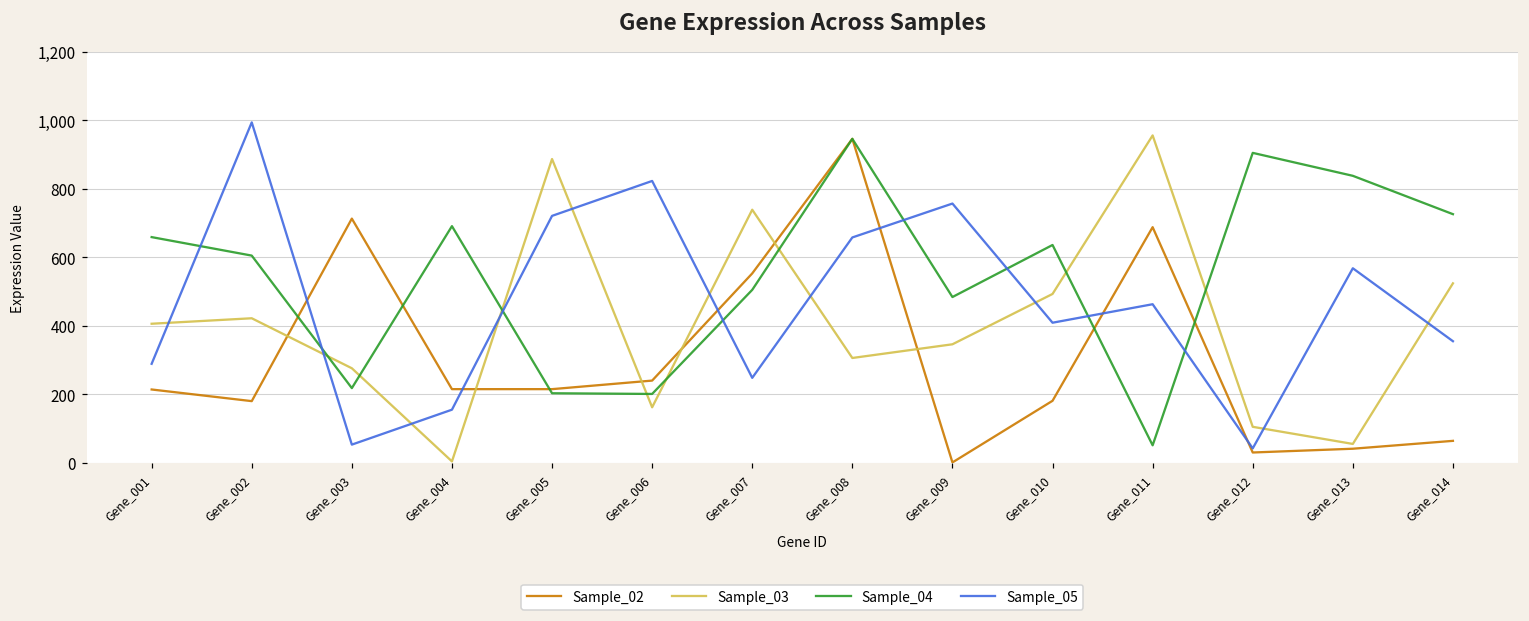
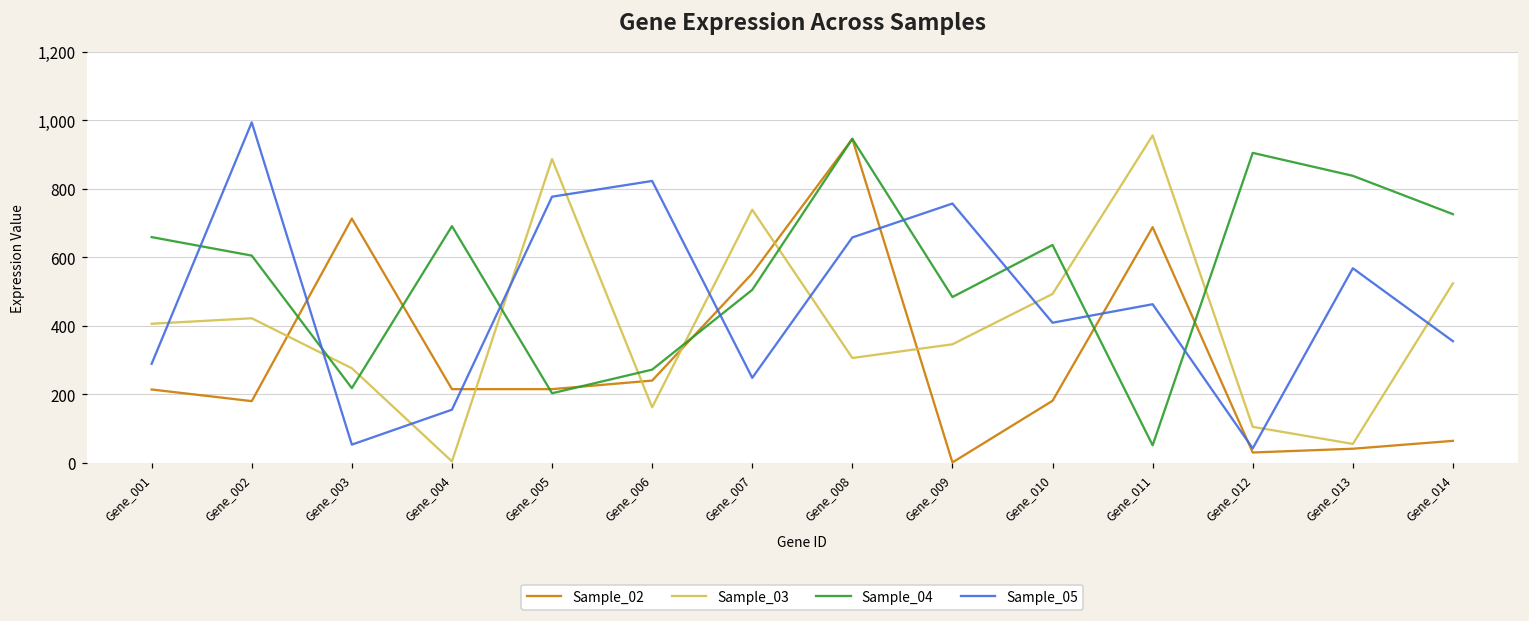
Sample_05, Gene_005: 720 -> 780
Sample_04, Gene_006: 200 -> 270
